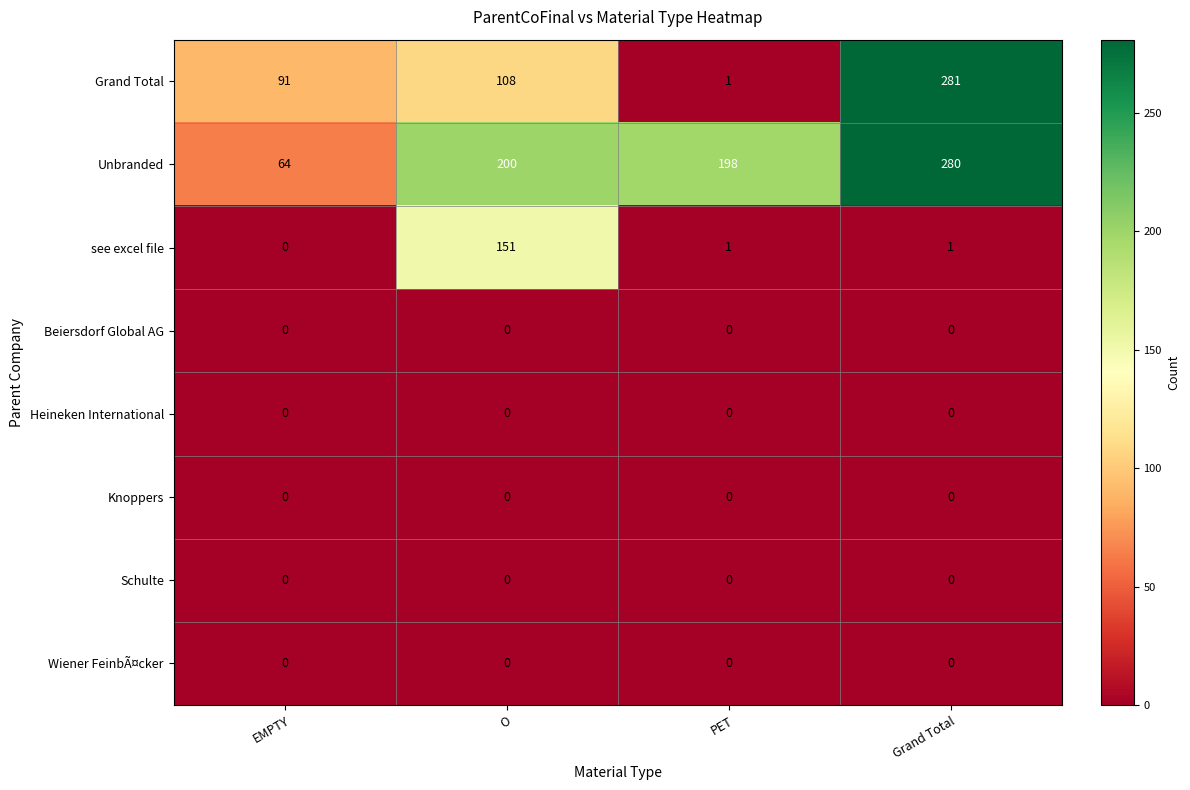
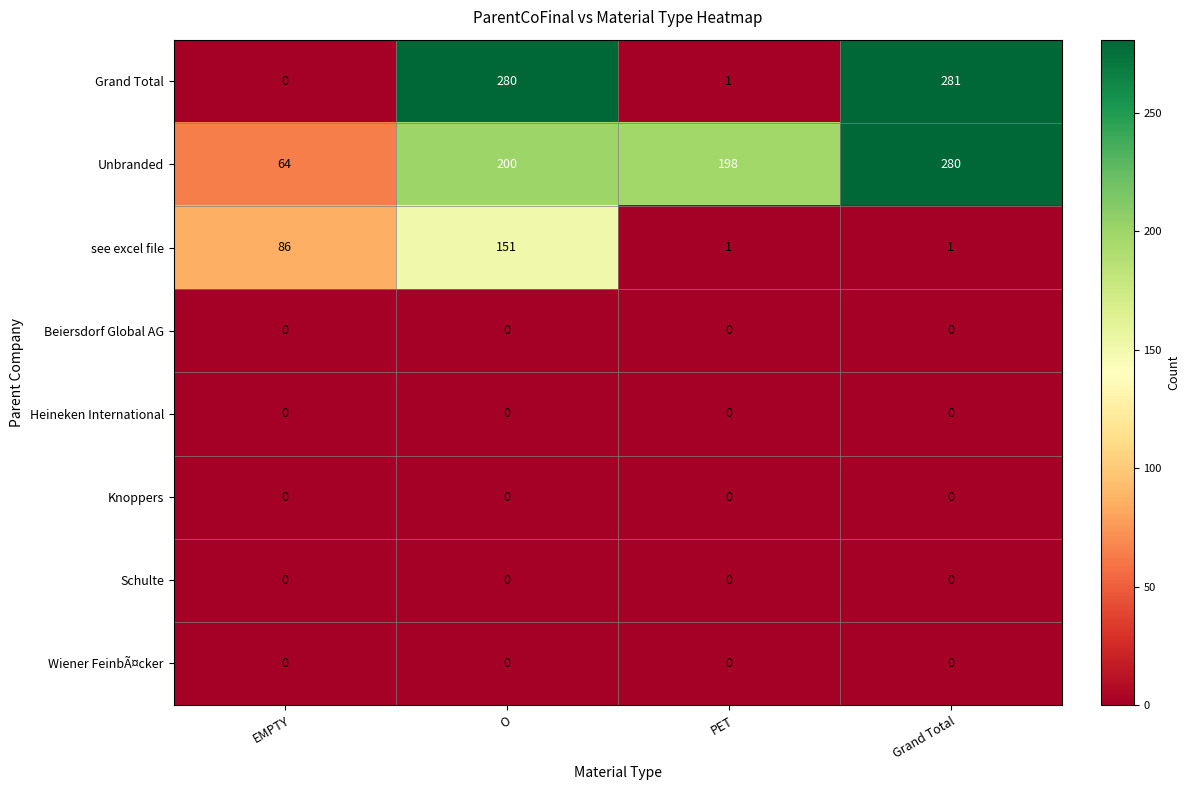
Grand Total, EMPTY: 91 -> 0
Grand Total, O: 108 -> 280
see excel file, EMPTY: 0 -> 86
